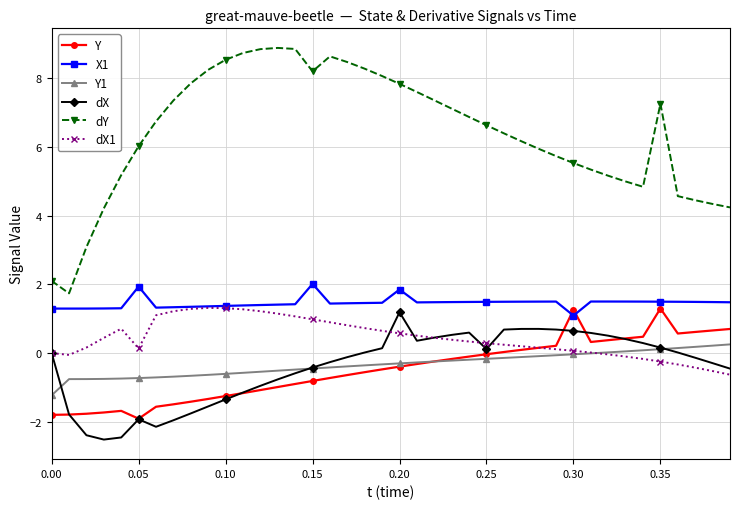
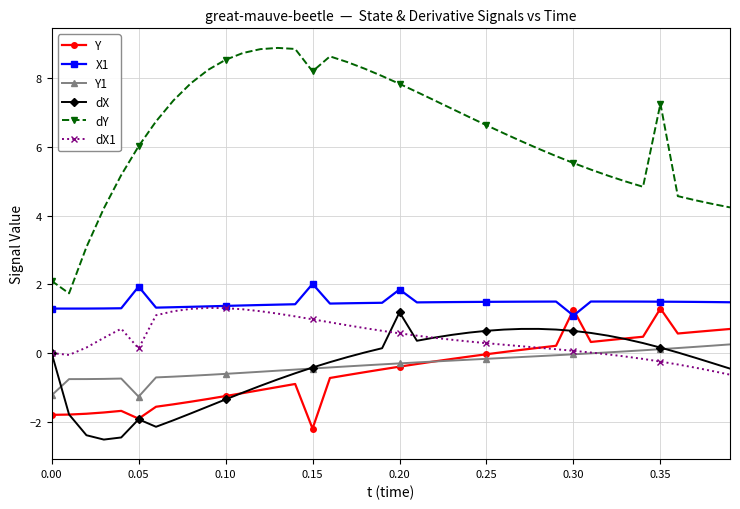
Y1, 0.05: -0.7 -> -1.3
Y, 0.15: -0.8 -> -2.2
dX, 0.25: 0.1 -> 0.6
